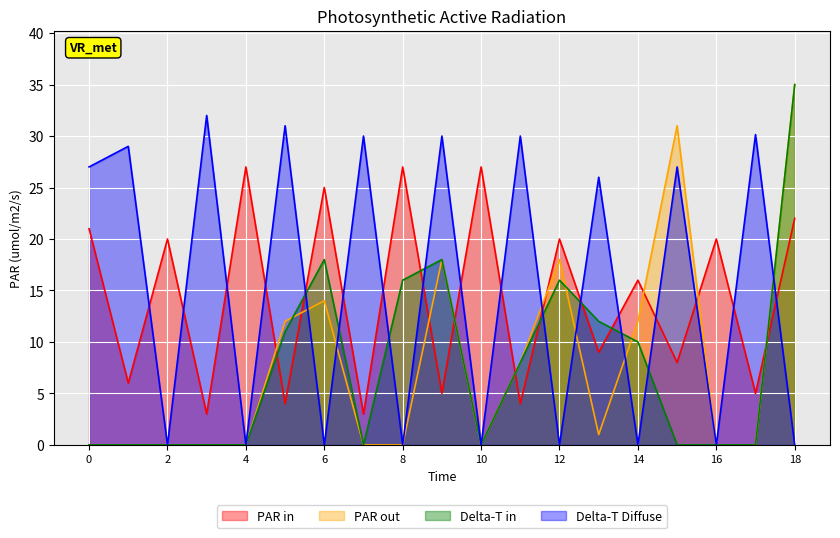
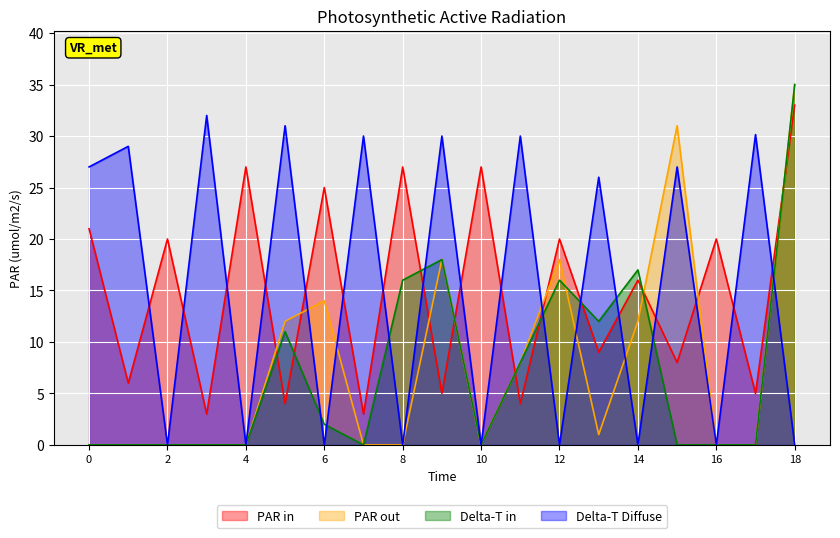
Delta-T in, 6: 18 -> 2
Delta-T in, 14: 10 -> 17
PAR in, 18: 22 -> 33
